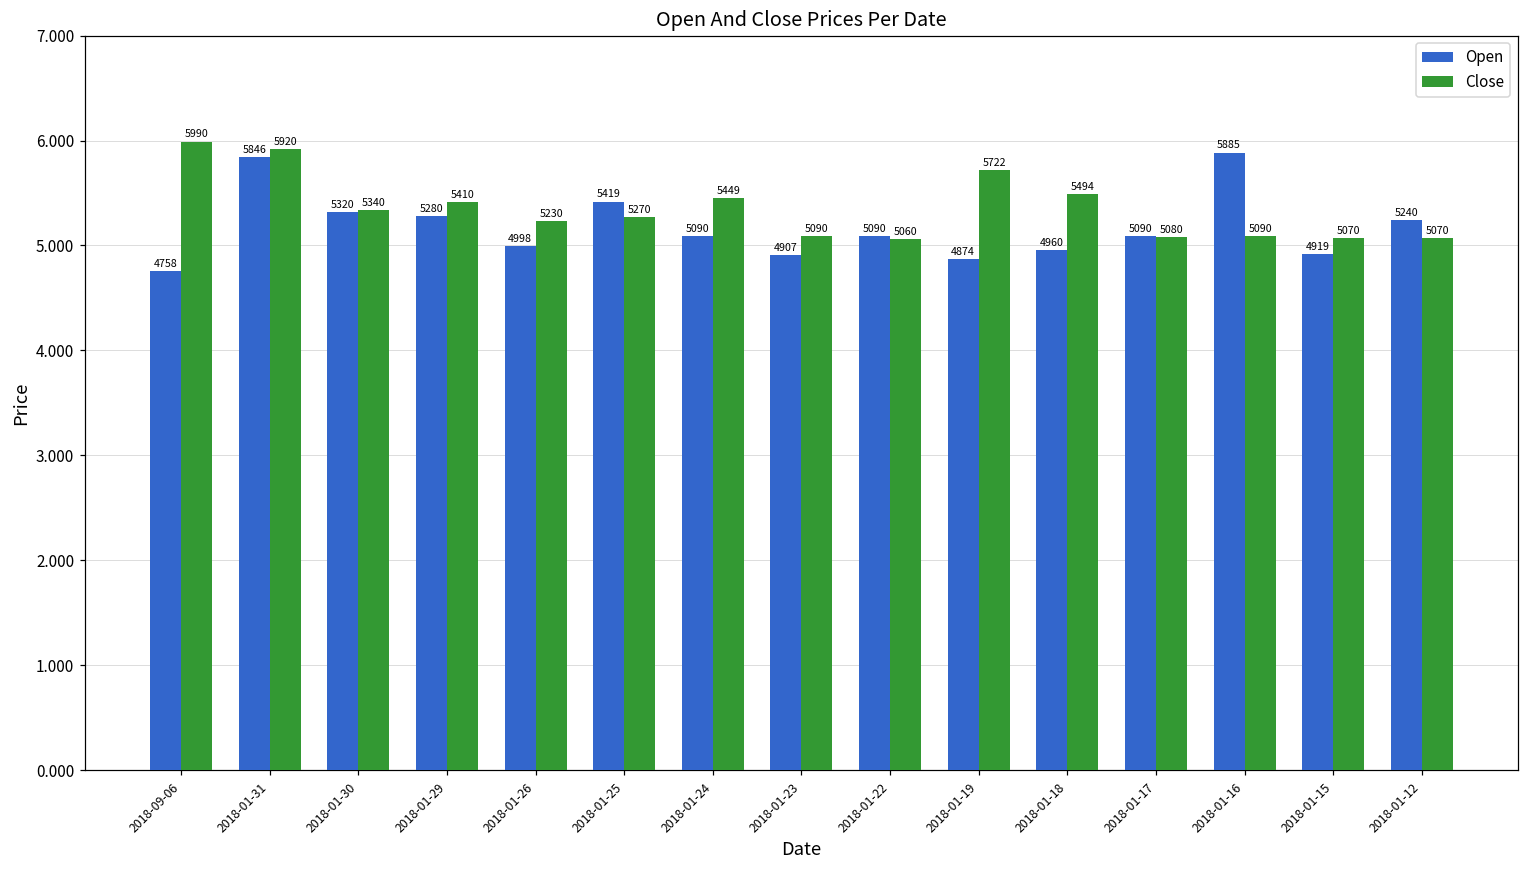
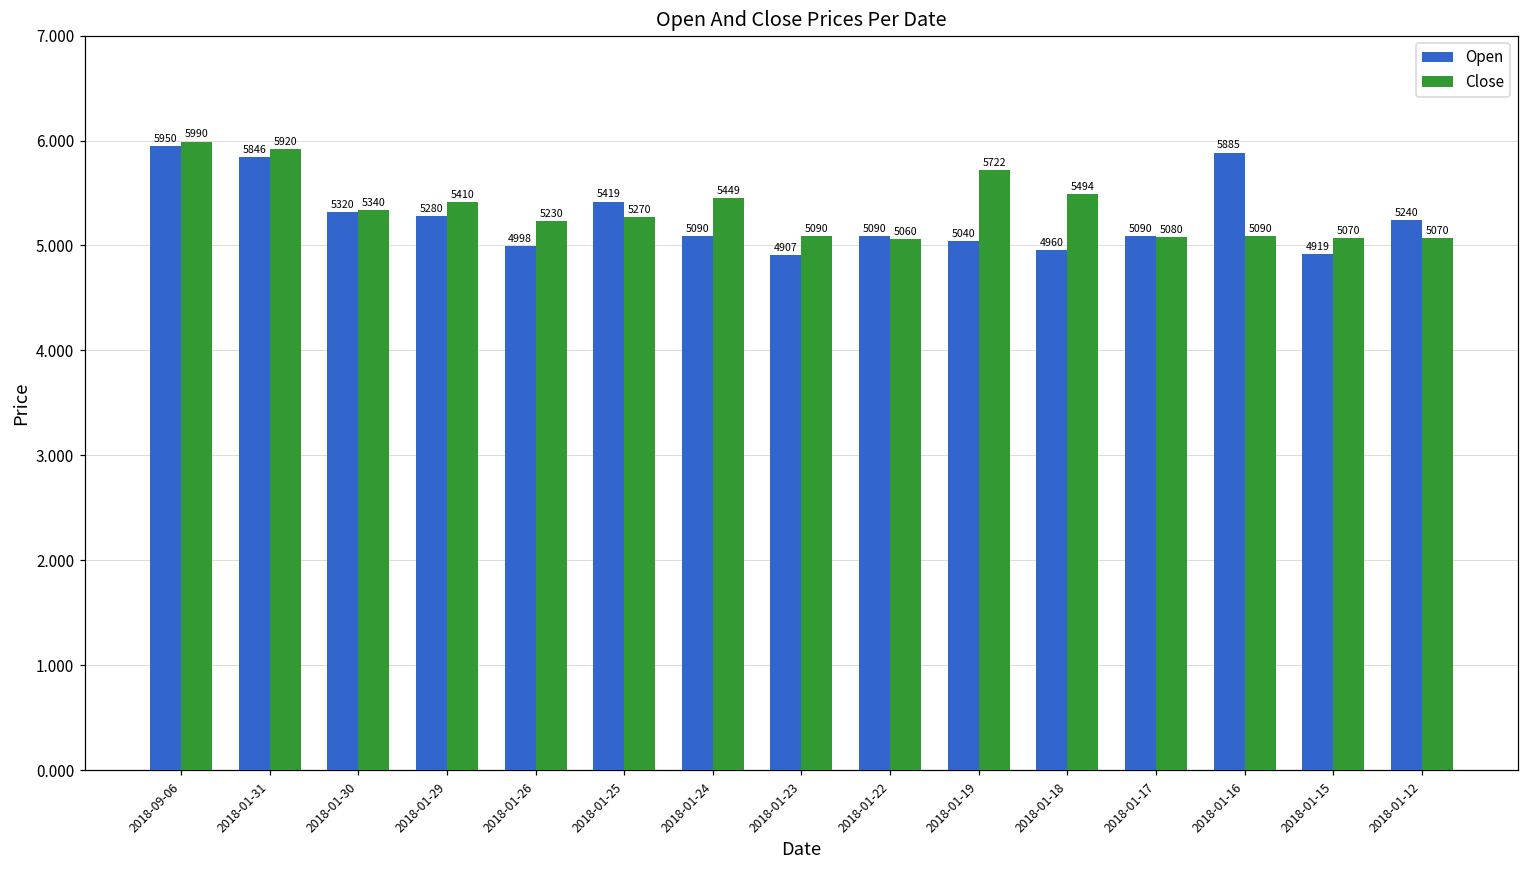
Open, 2018-09-06: 4758 -> 5950
Open, 2018-01-19: 4874 -> 5040
